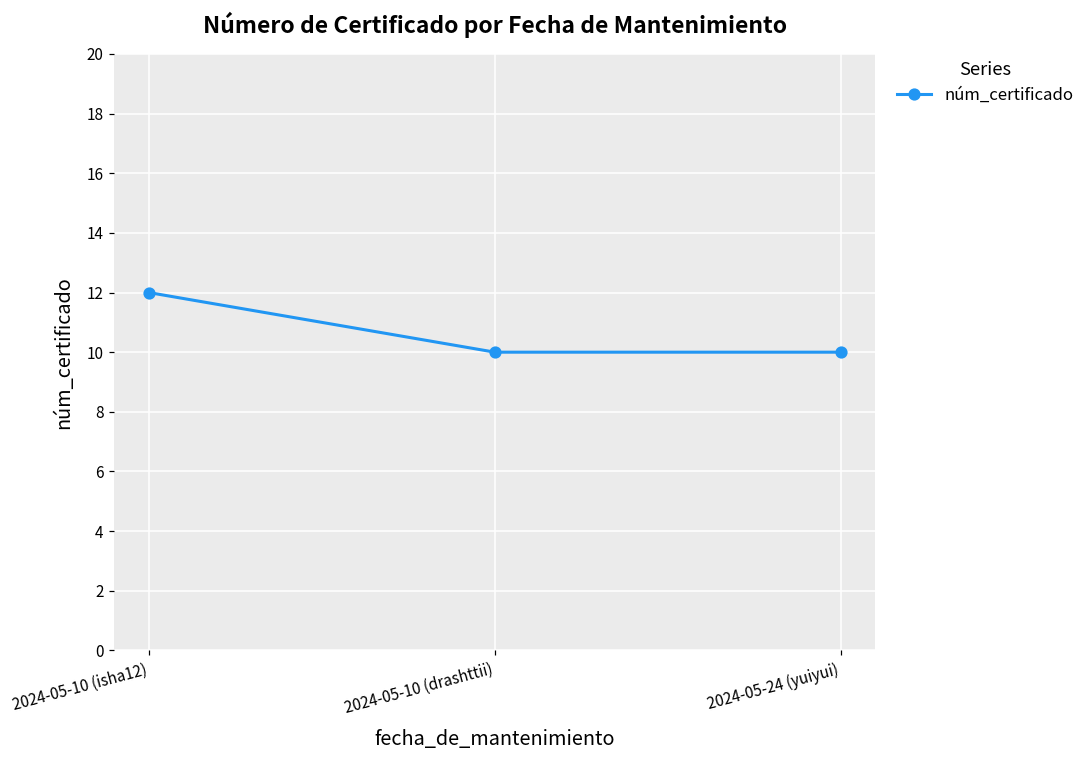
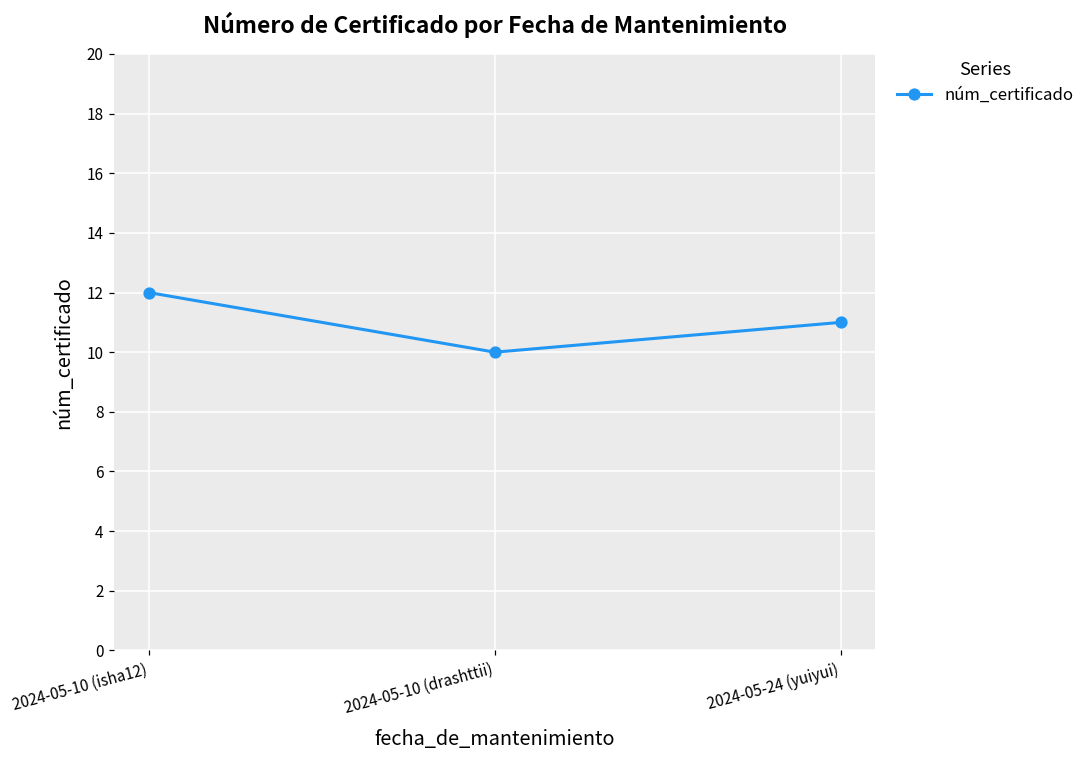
2024-05-24 (yuiyui): 10 -> 11
